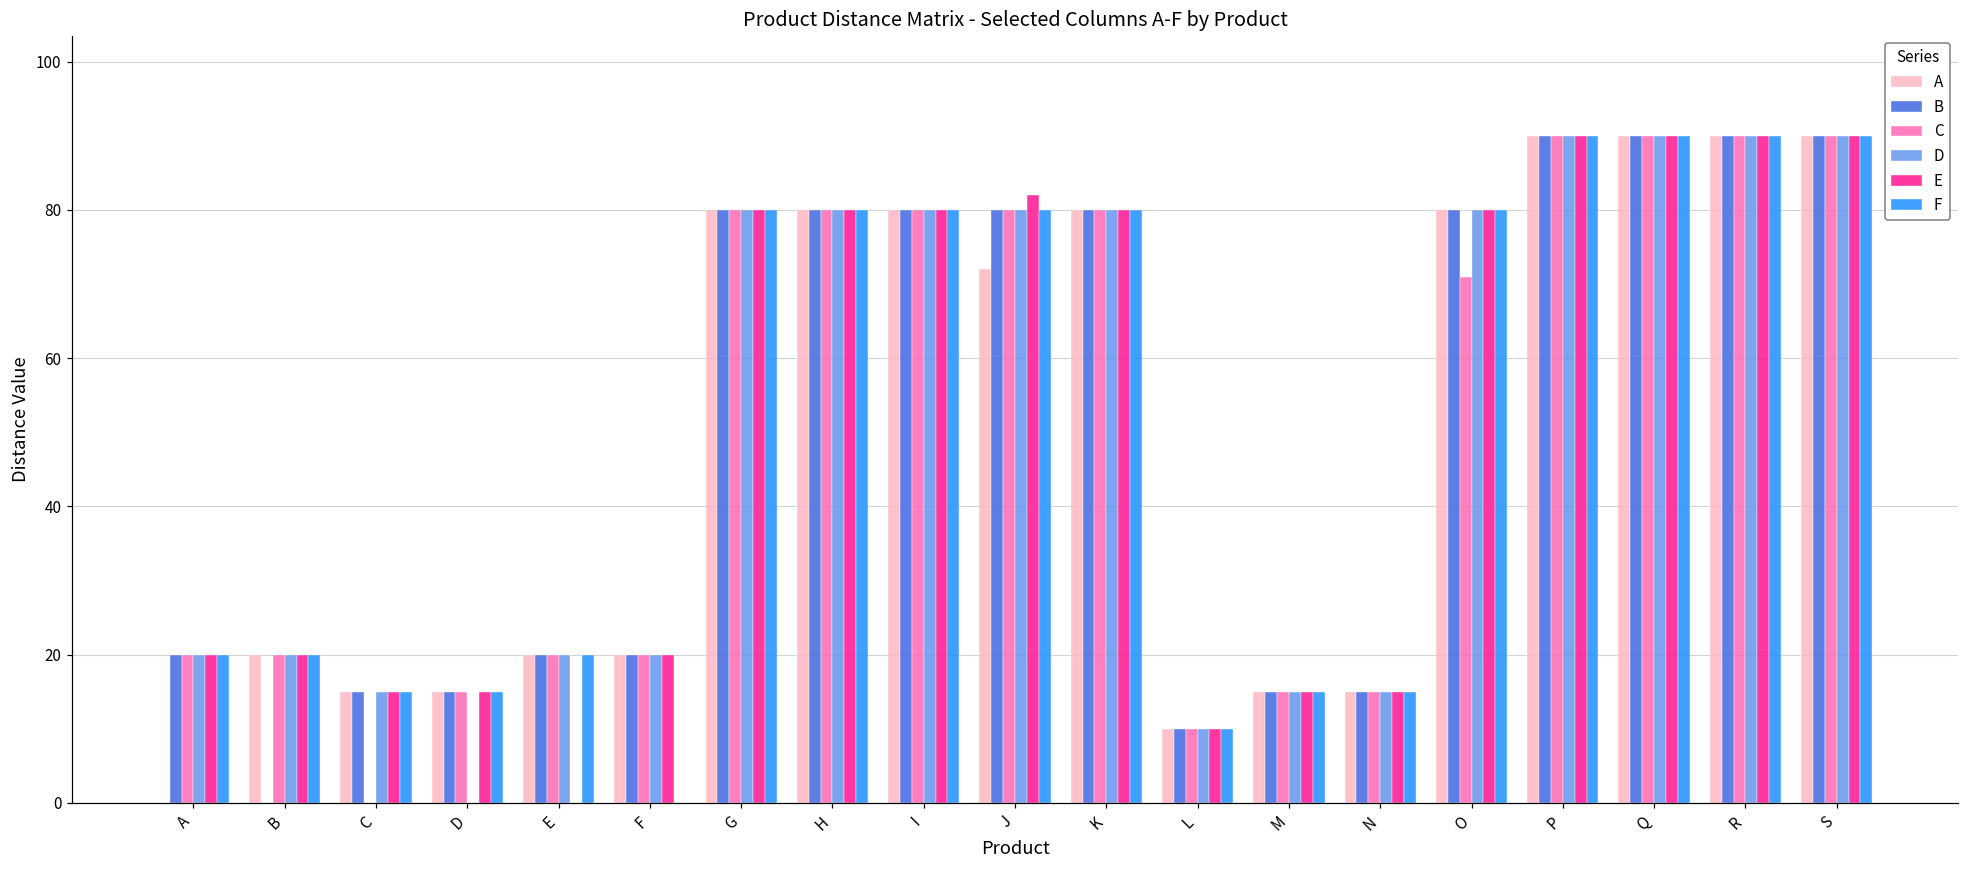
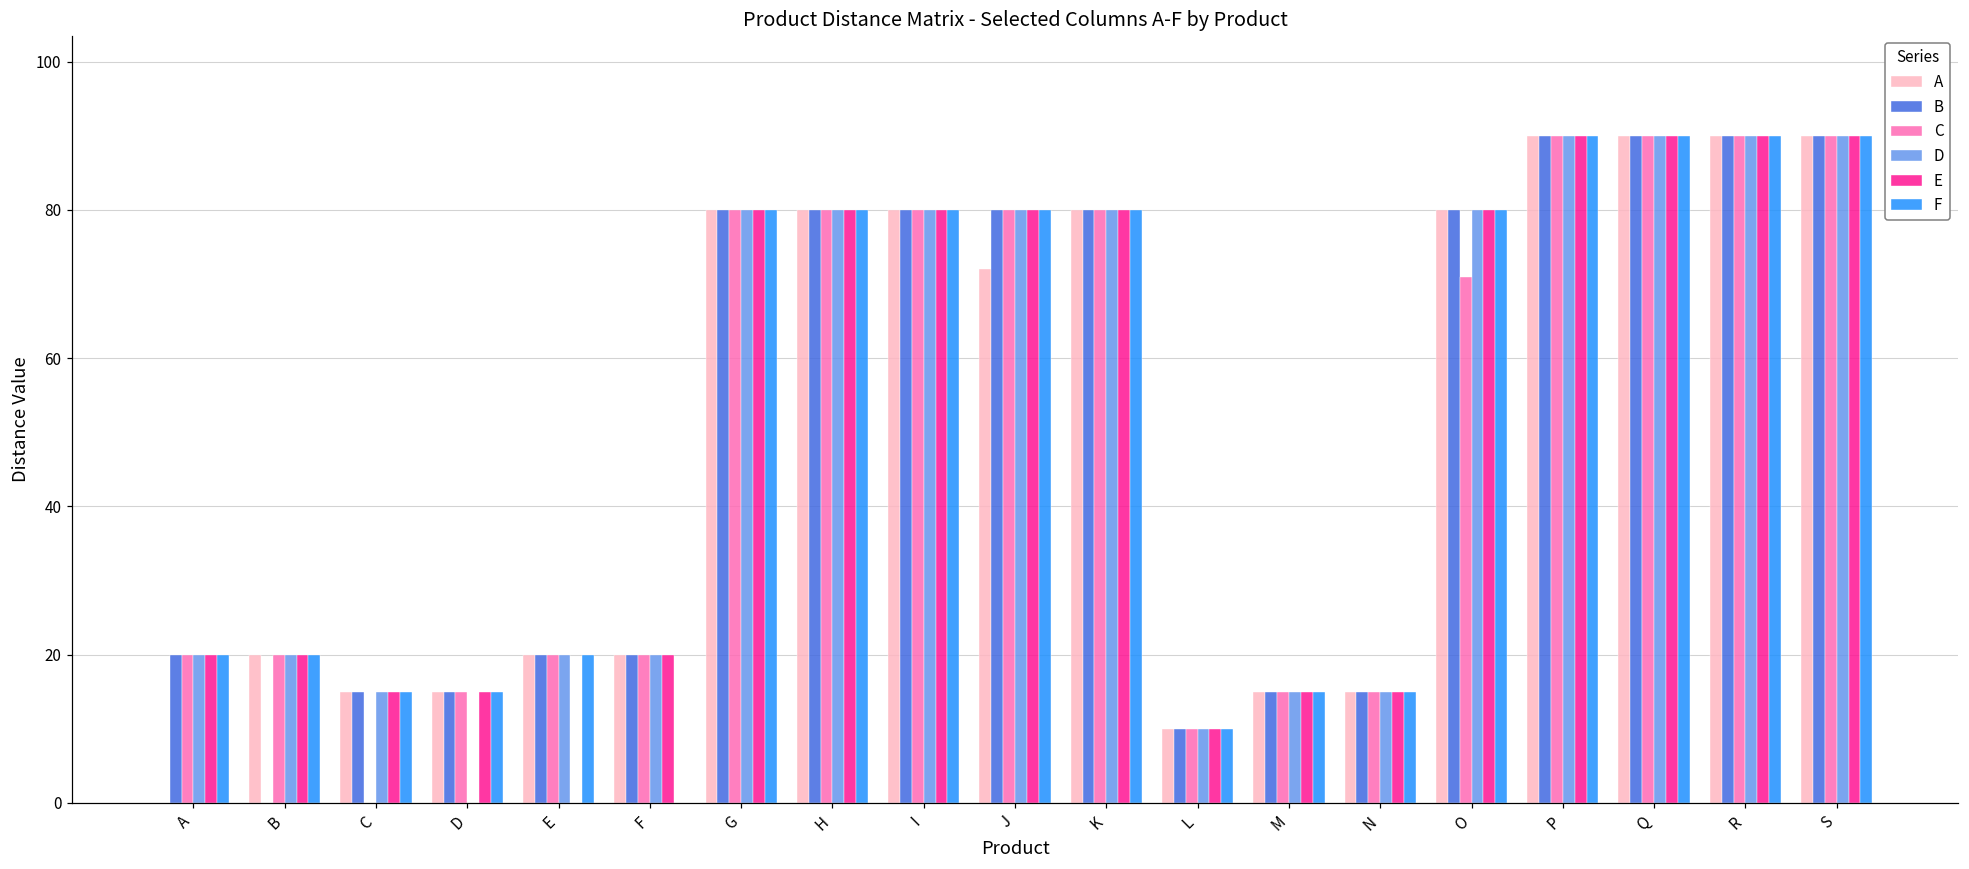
E, J: 82 -> 80
